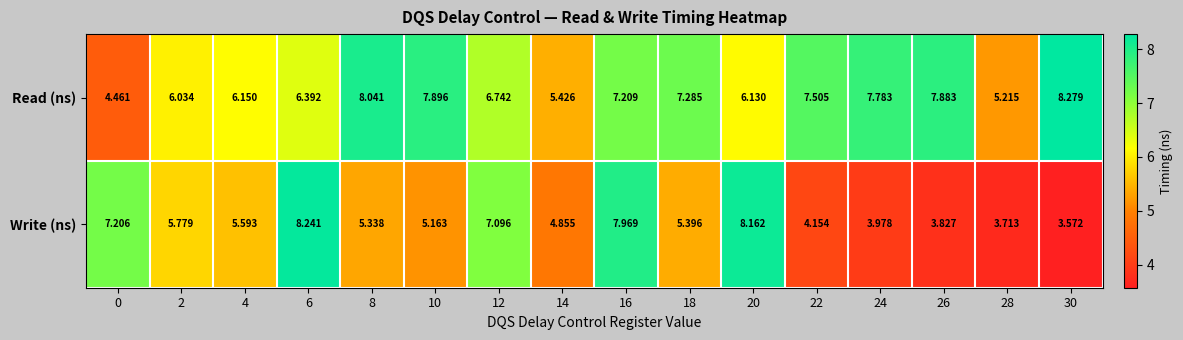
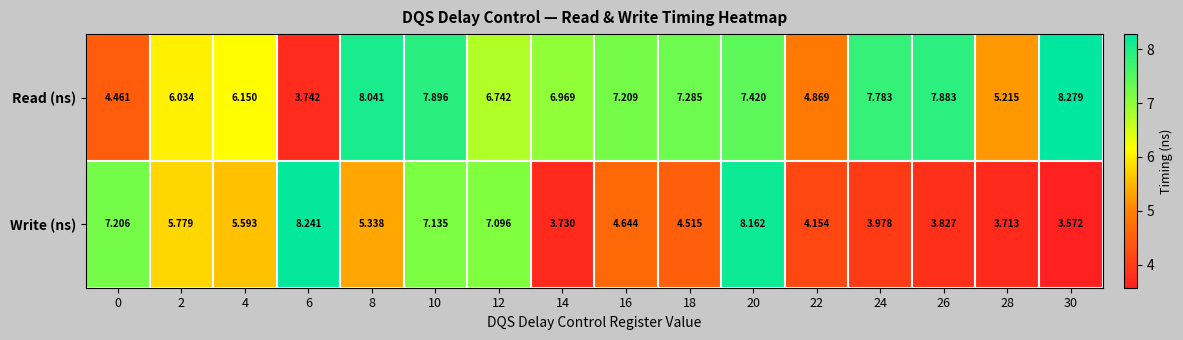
Read (ns), 6: 6.392 -> 3.742
Read (ns), 14: 5.426 -> 6.969
Read (ns), 20: 6.130 -> 7.420
Read (ns), 22: 7.505 -> 4.869
Write (ns), 10: 5.163 -> 7.135
Write (ns), 14: 4.855 -> 3.730
Write (ns), 16: 7.969 -> 4.644
Write (ns), 18: 5.396 -> 4.515
